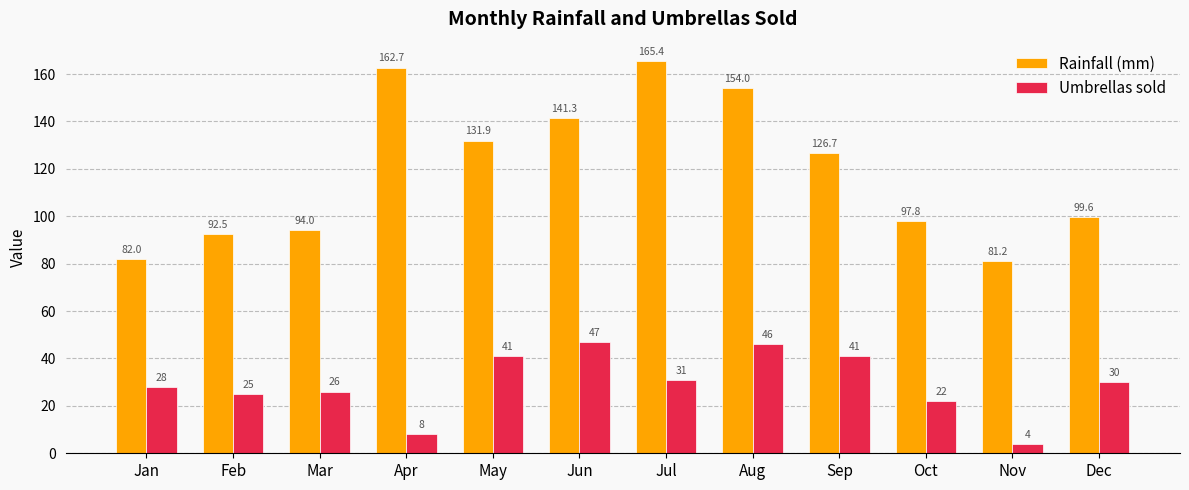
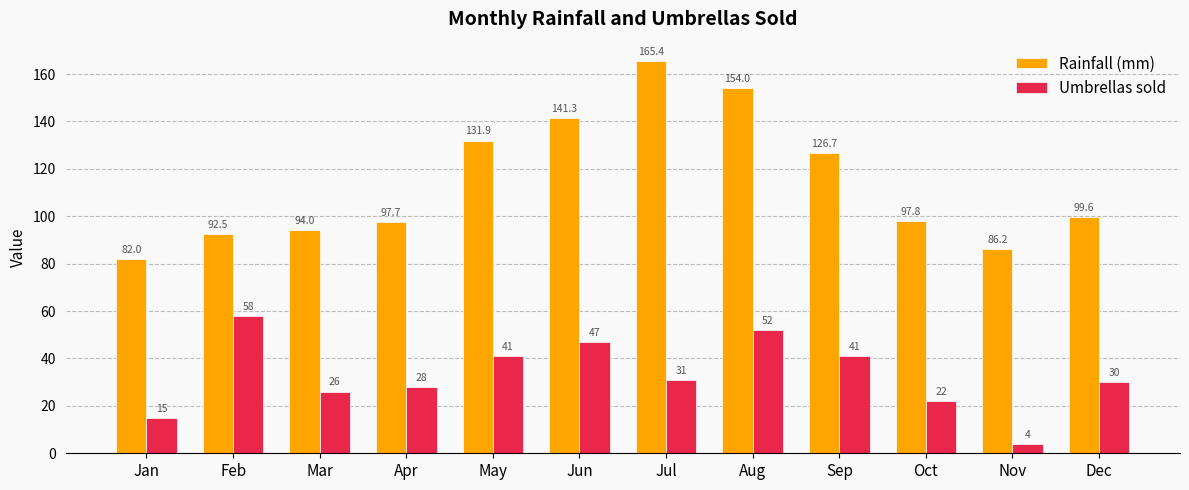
Umbrellas sold, Jan: 28 -> 15
Umbrellas sold, Feb: 25 -> 58
Rainfall (mm), Apr: 162.7 -> 97.7
Umbrellas sold, Apr: 8 -> 28
Umbrellas sold, Aug: 46 -> 52
Rainfall (mm), Nov: 81.2 -> 86.2
